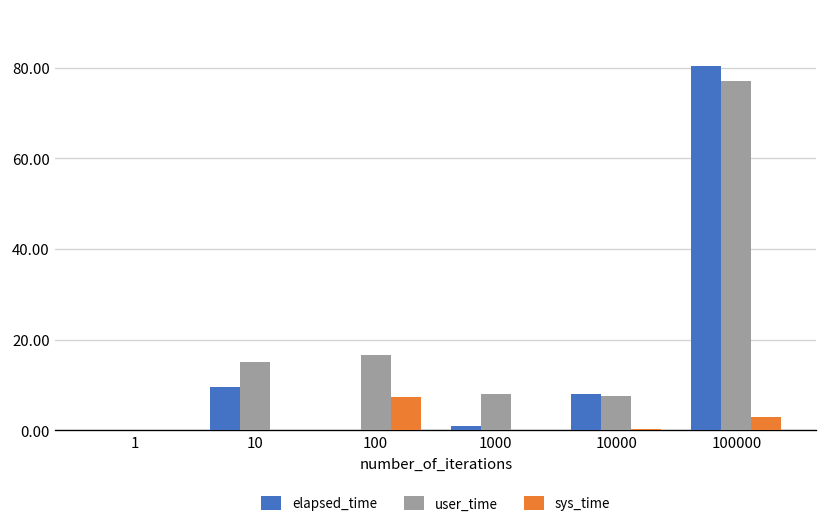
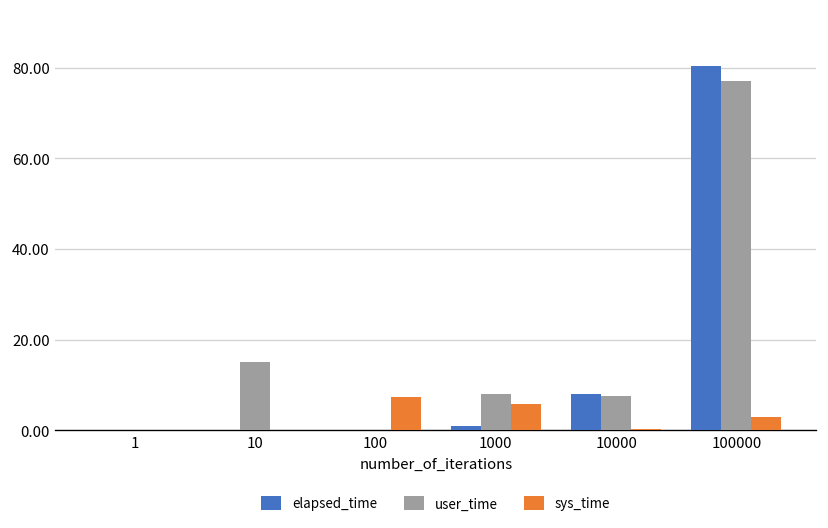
elapsed_time, 10: 10 -> 0
user_time, 100: 17 -> 0
sys_time, 1000: 0 -> 6
